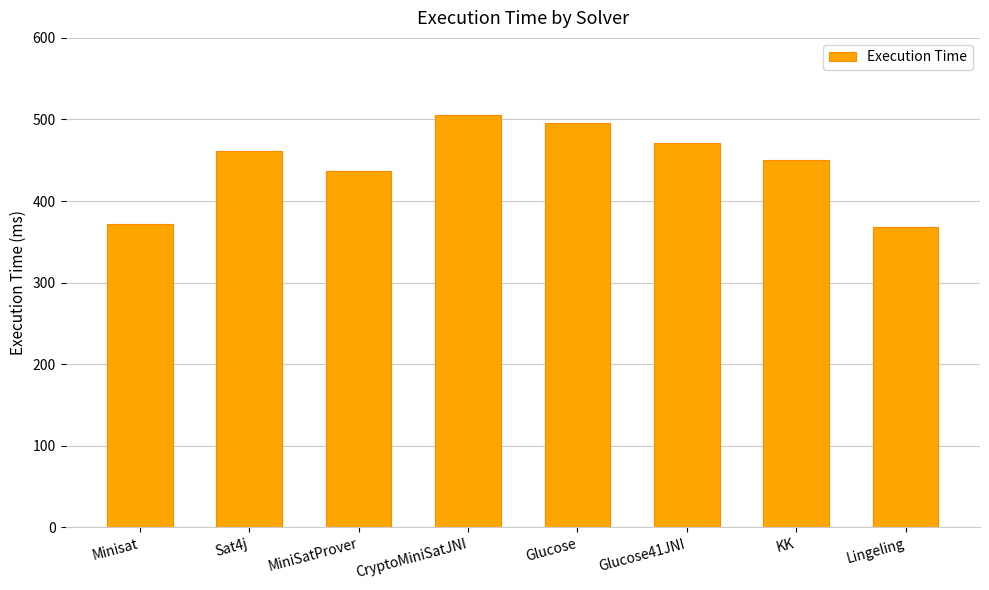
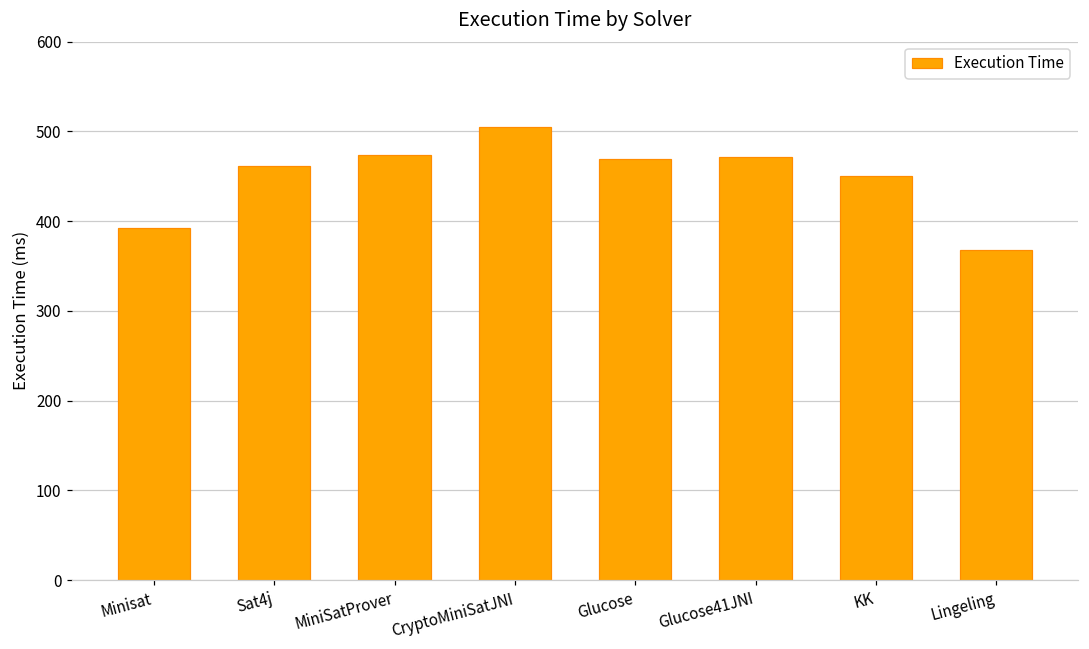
Minisat: 370 -> 390
MiniSatProver: 440 -> 470
Glucose: 500 -> 470
